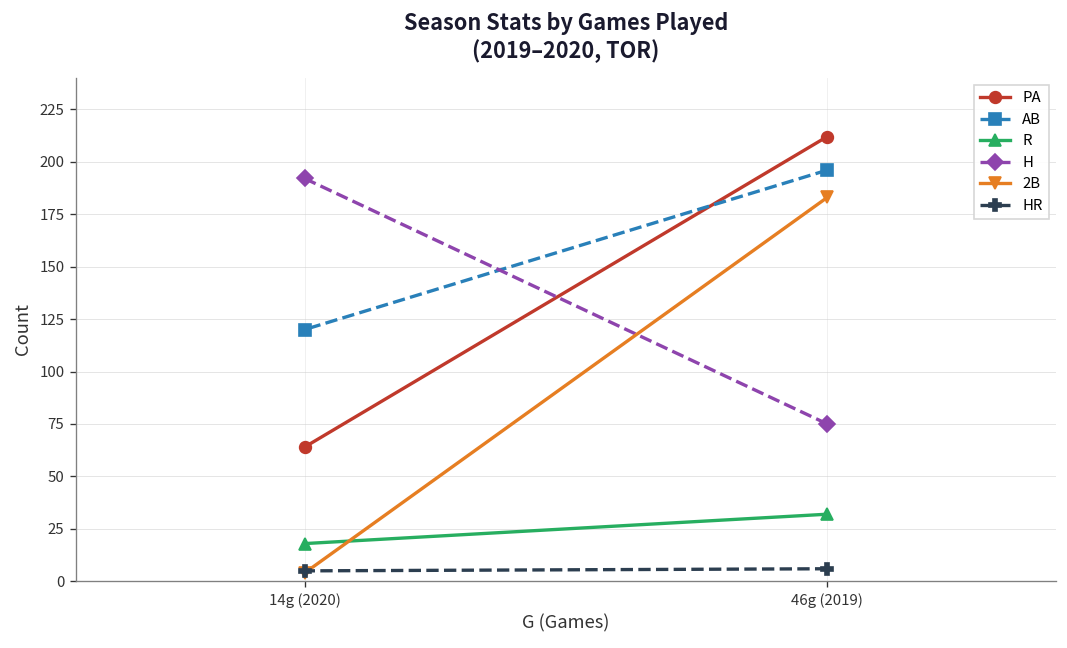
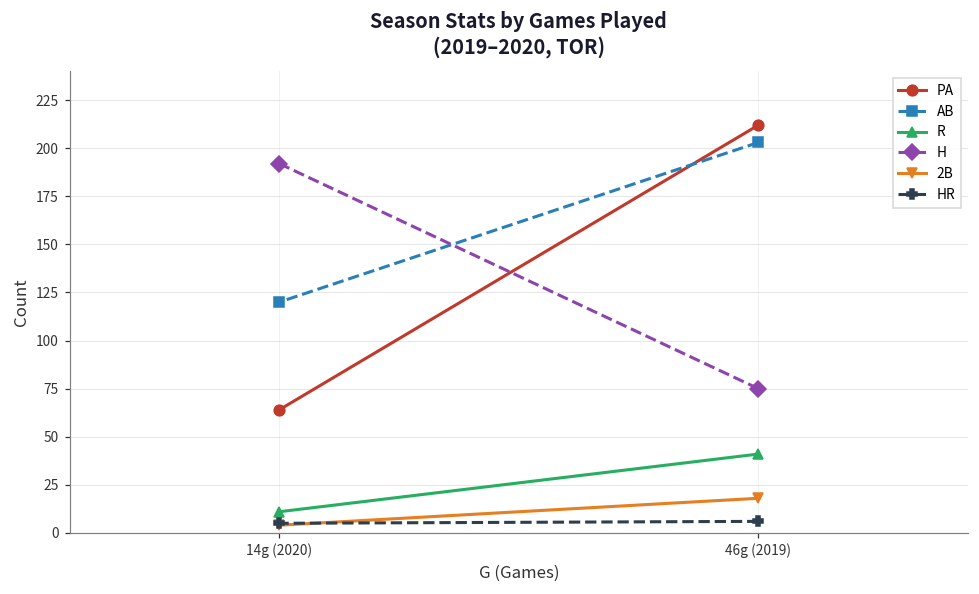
R, 14g (2020): 18 -> 11
AB, 46g (2019): 196 -> 203
R, 46g (2019): 32 -> 41
2B, 46g (2019): 183 -> 18
